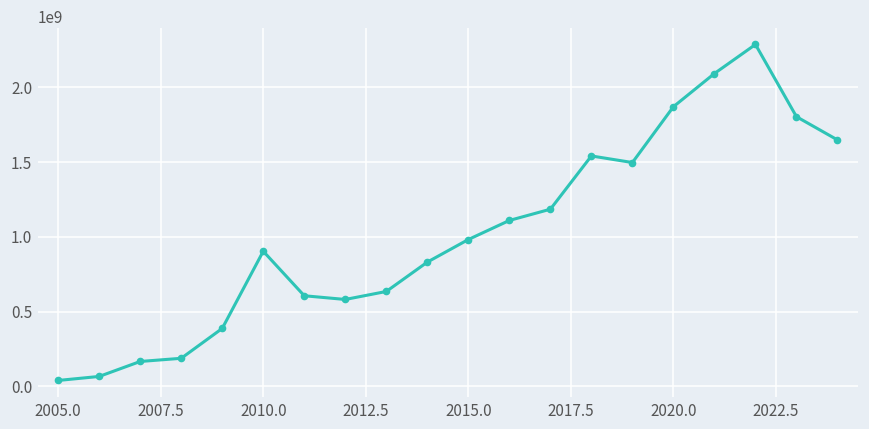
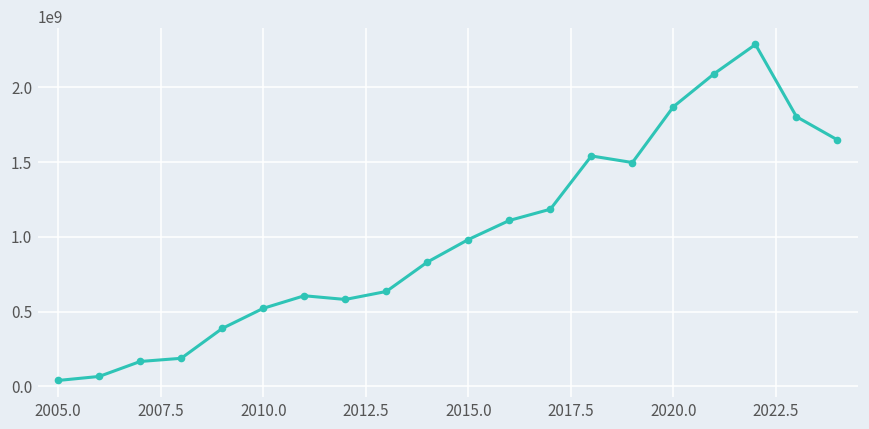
2010.0: 900000000 -> 520000000
